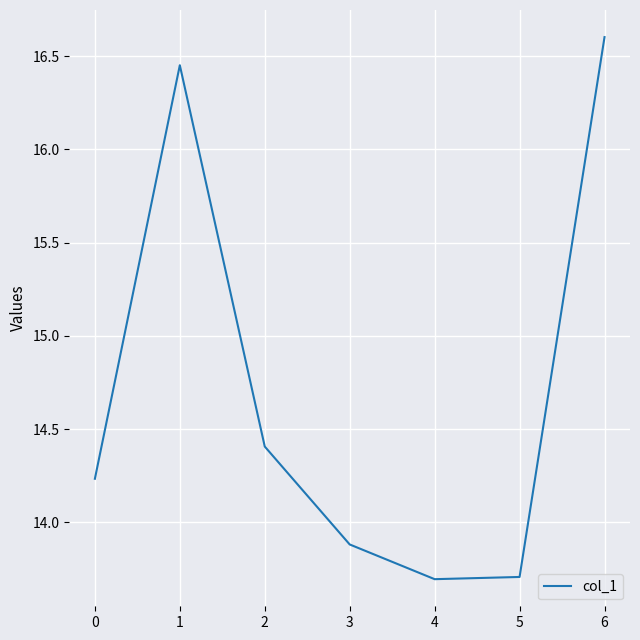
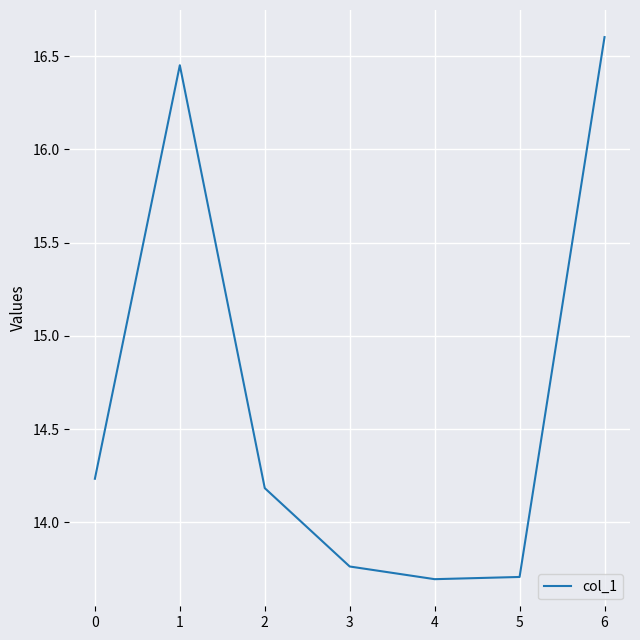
2: 14.41 -> 14.18
3: 13.88 -> 13.76
